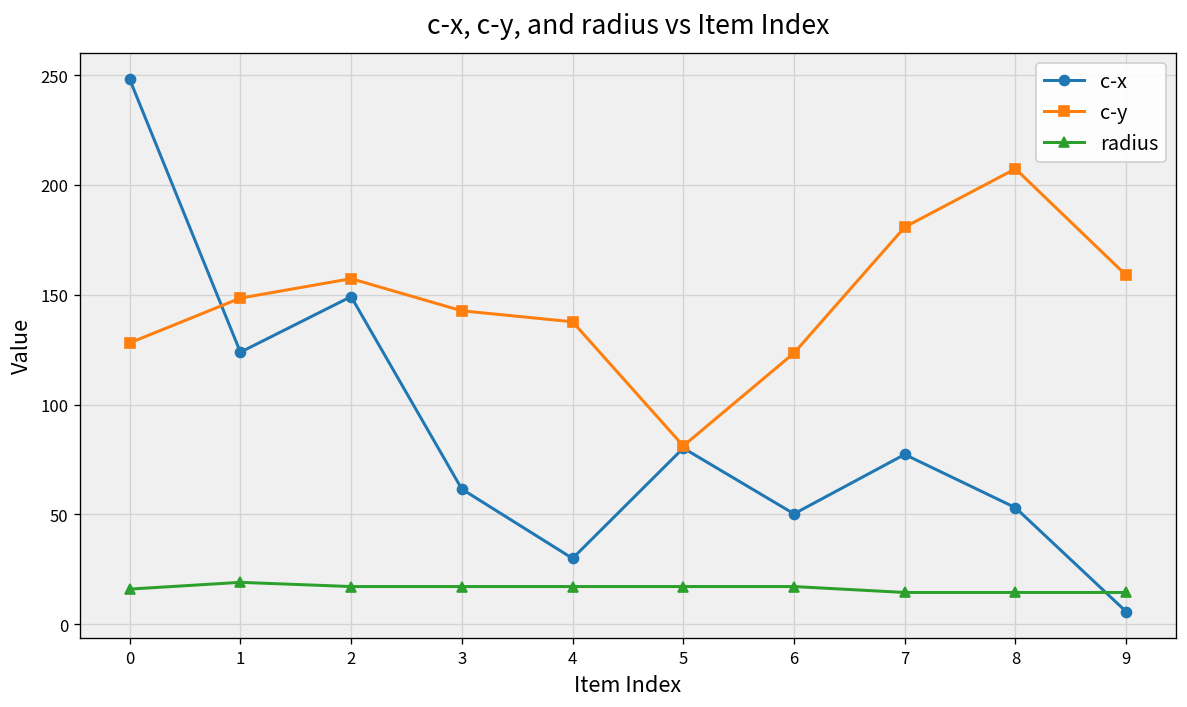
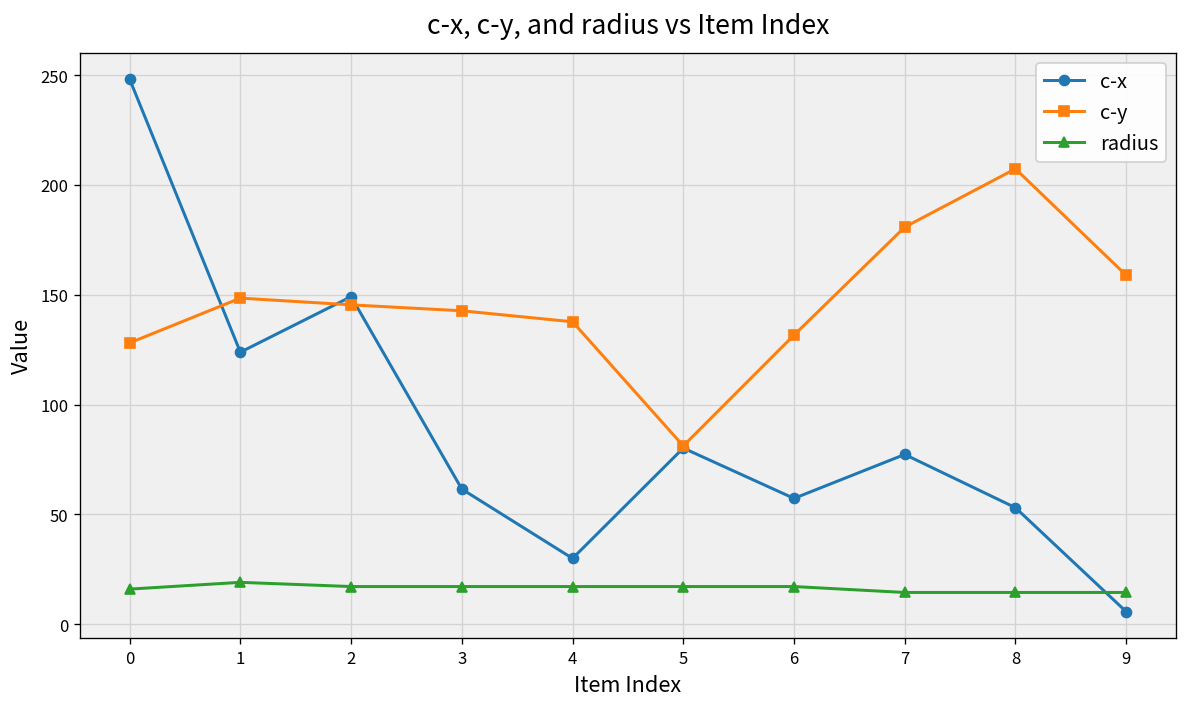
c-y, 2: 157 -> 145
c-x, 6: 50 -> 57
c-y, 6: 123 -> 132
